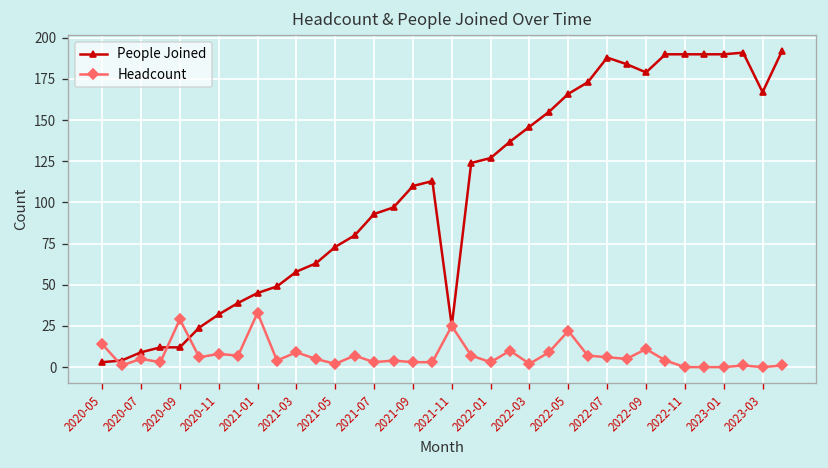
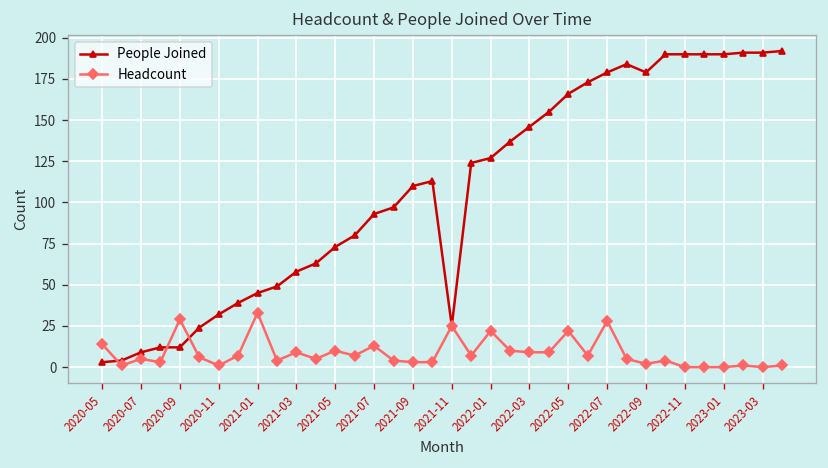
Headcount, 2020-11: 8 -> 1
Headcount, 2021-05: 2 -> 10
Headcount, 2021-07: 3 -> 13
Headcount, 2022-01: 3 -> 22
Headcount, 2022-03: 2 -> 9
People Joined, 2022-07: 188 -> 179
Headcount, 2022-07: 6 -> 28
Headcount, 2022-09: 11 -> 2
People Joined, 2023-03: 167 -> 191
